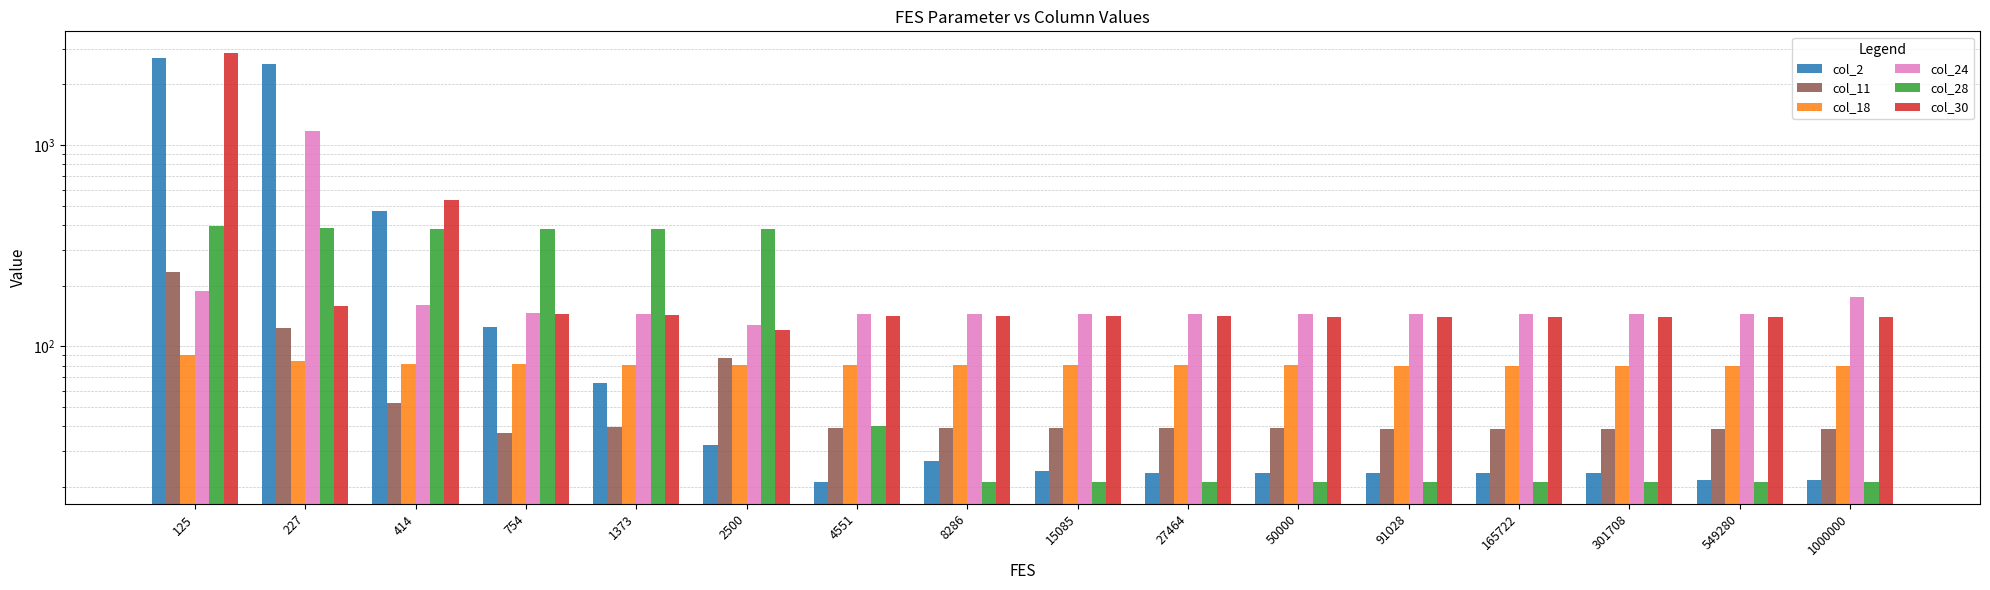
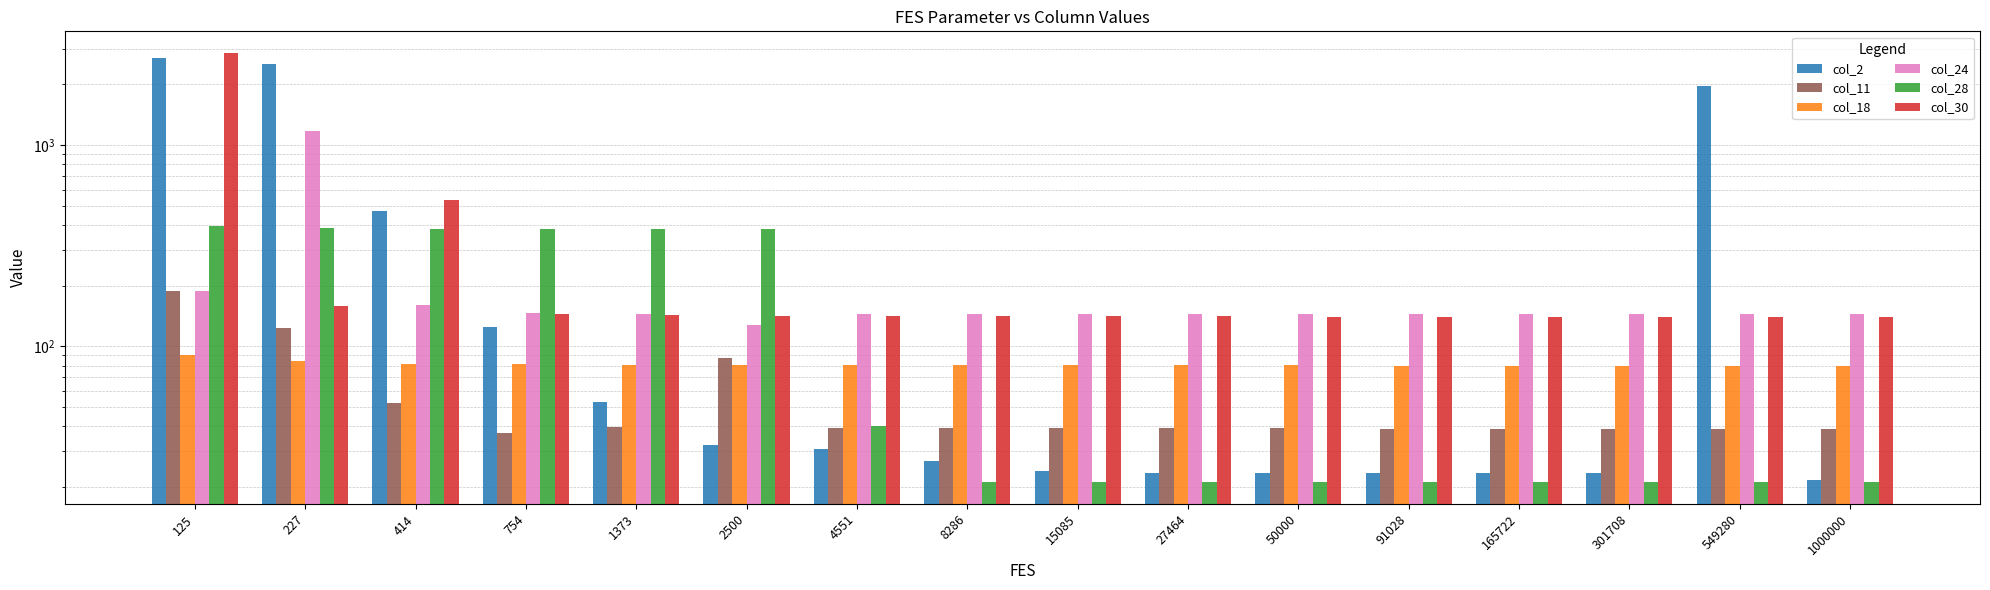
col_11, 125: 230 -> 190
col_2, 1373: 66 -> 53
col_30, 2500: 120 -> 140
col_2, 4551: 21 -> 31
col_2, 549280: 22 -> 2000
col_24, 1000000: 180 -> 140
